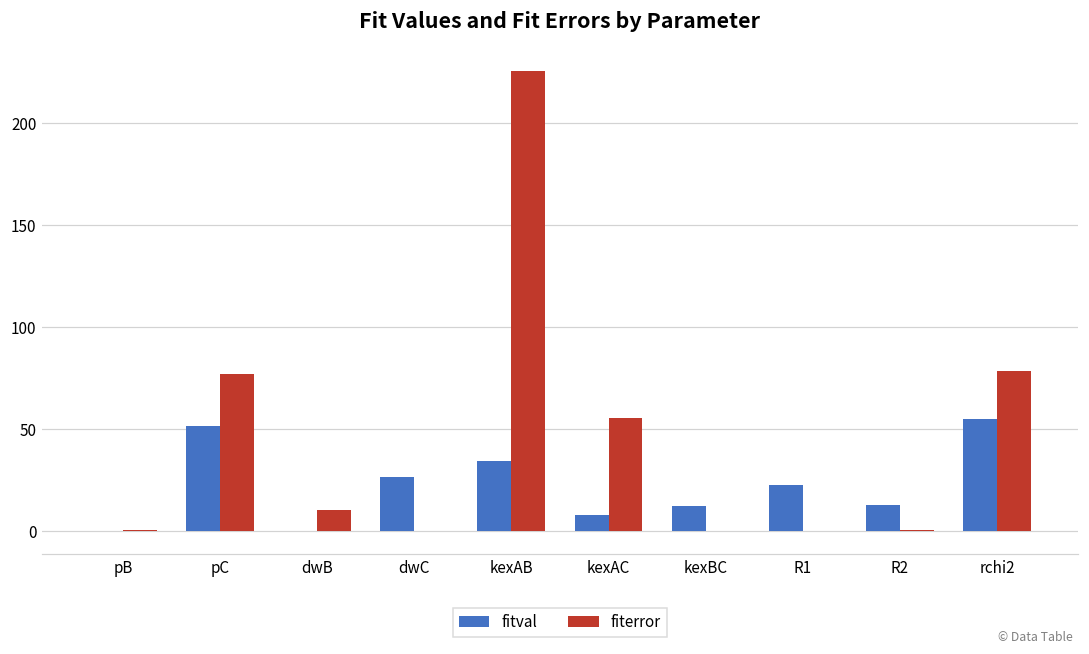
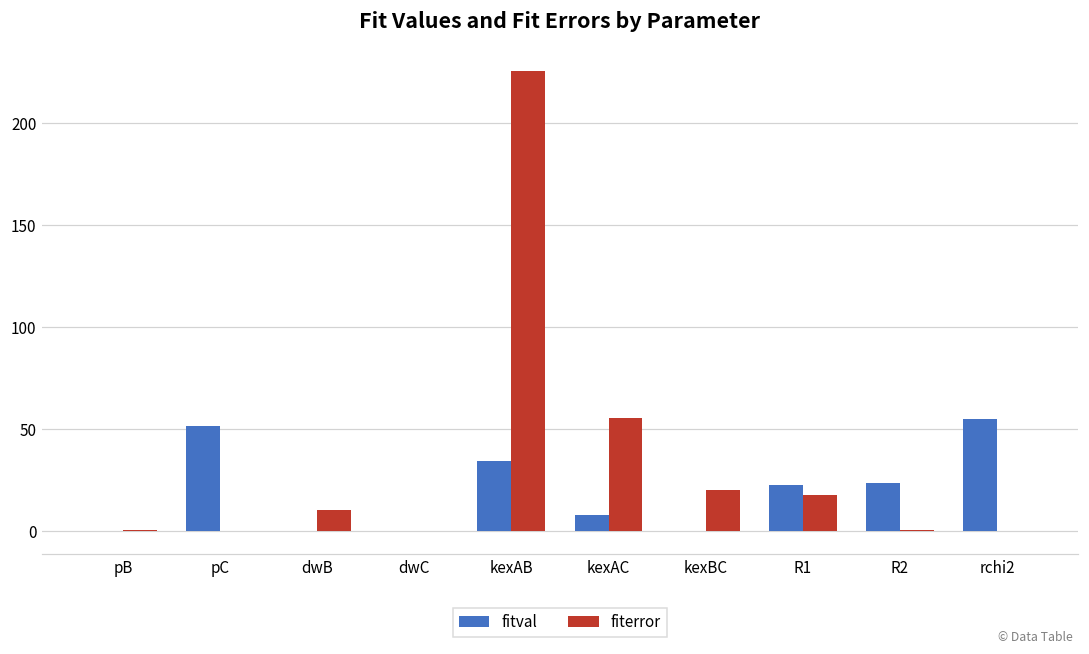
fiterror, pC: 77 -> 0
fitval, dwC: 26 -> 0
fitval, kexBC: 12 -> 0
fiterror, kexBC: 0 -> 20
fiterror, R1: 0 -> 18
fitval, R2: 12 -> 23
fiterror, rchi2: 78 -> 0
